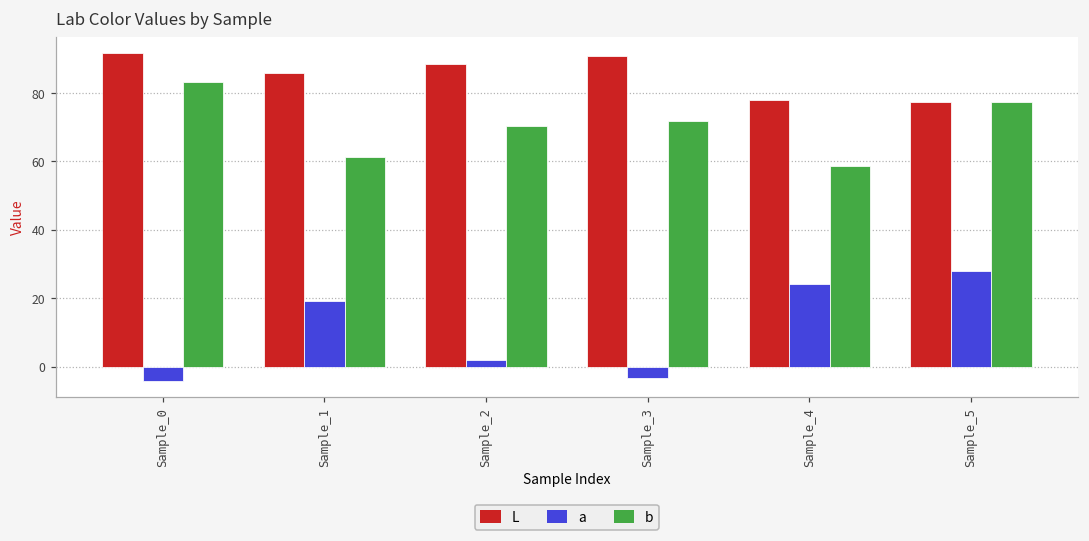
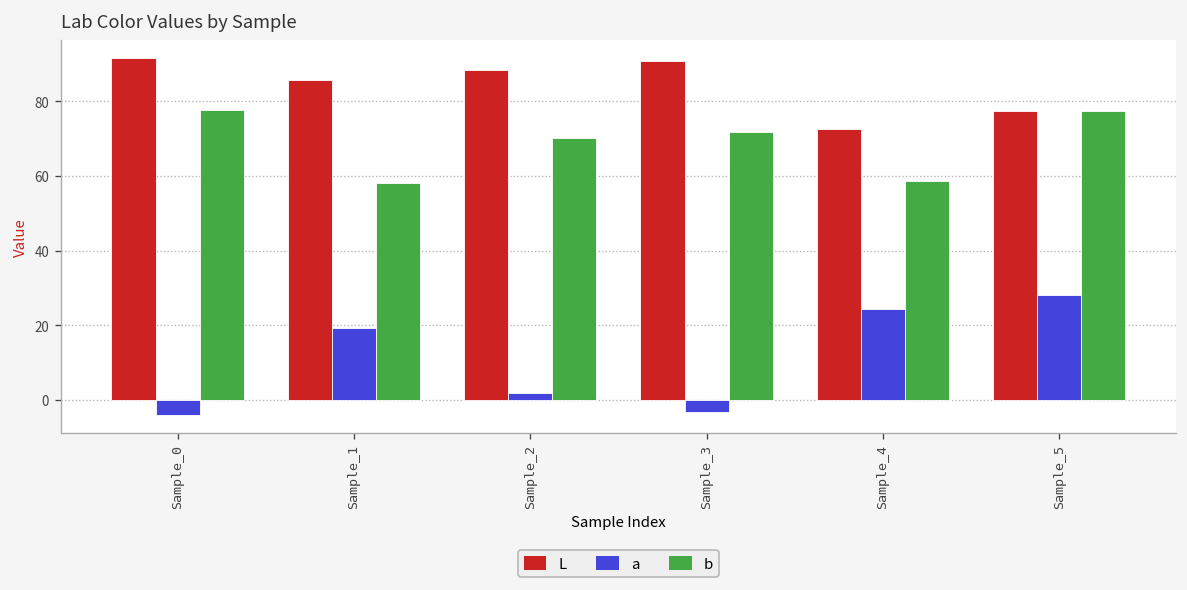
b, Sample_0: 83 -> 78
b, Sample_1: 61 -> 58
L, Sample_4: 78 -> 73
